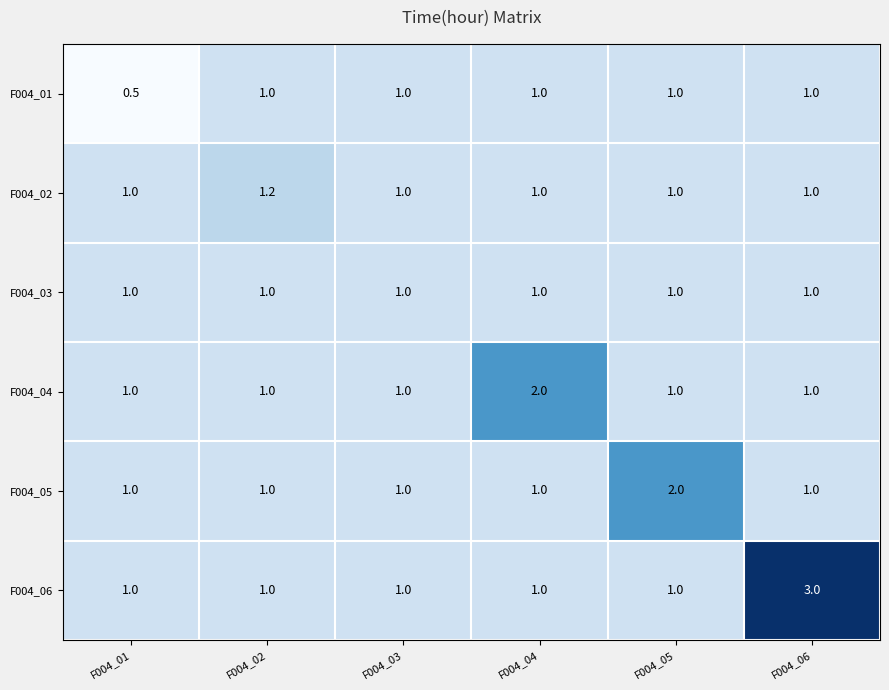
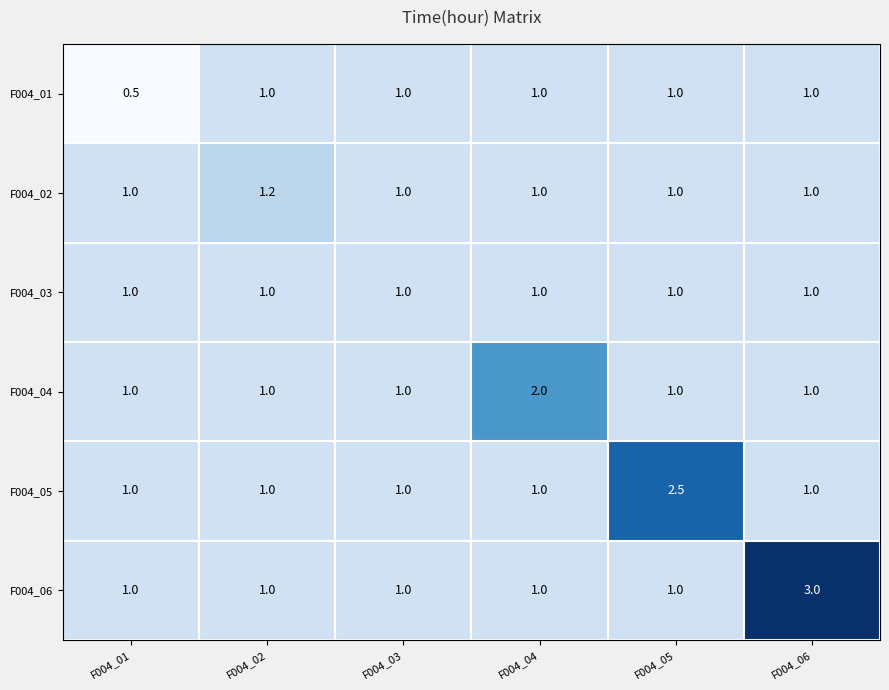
F004_05, F004_05: 2.0 -> 2.5
